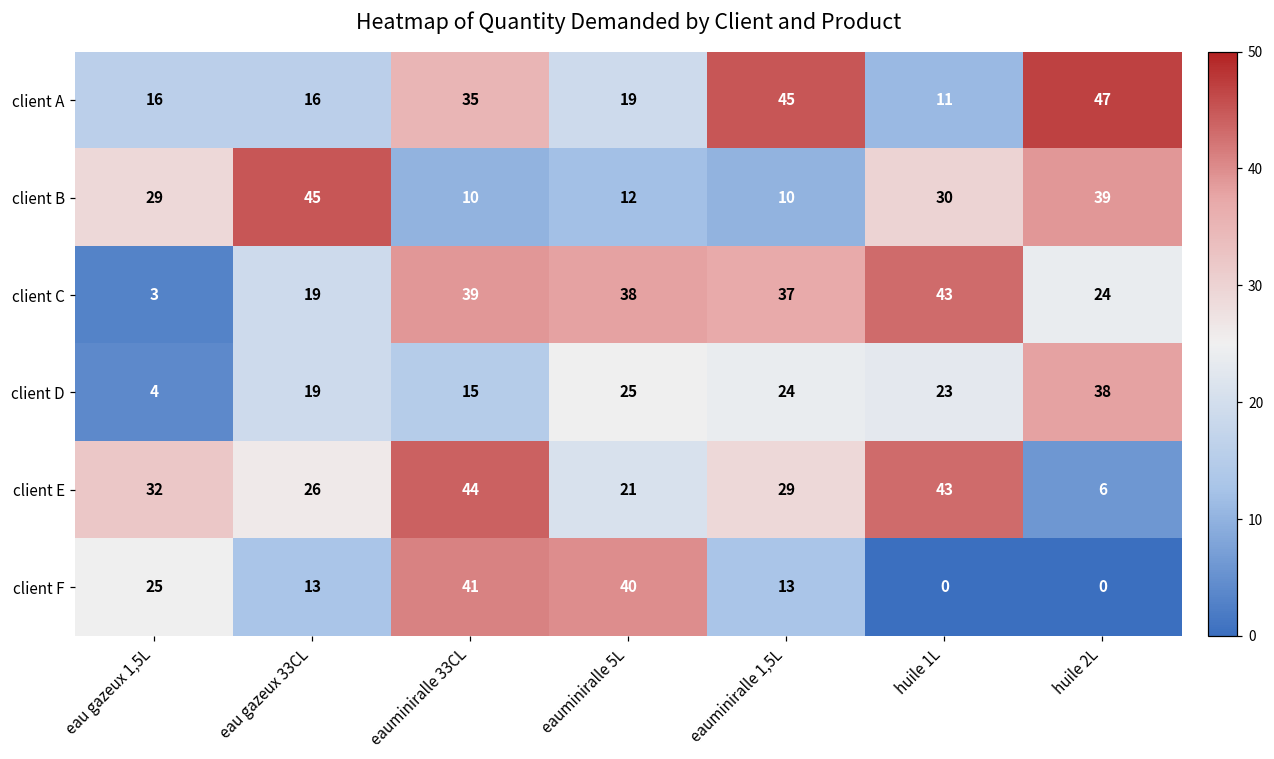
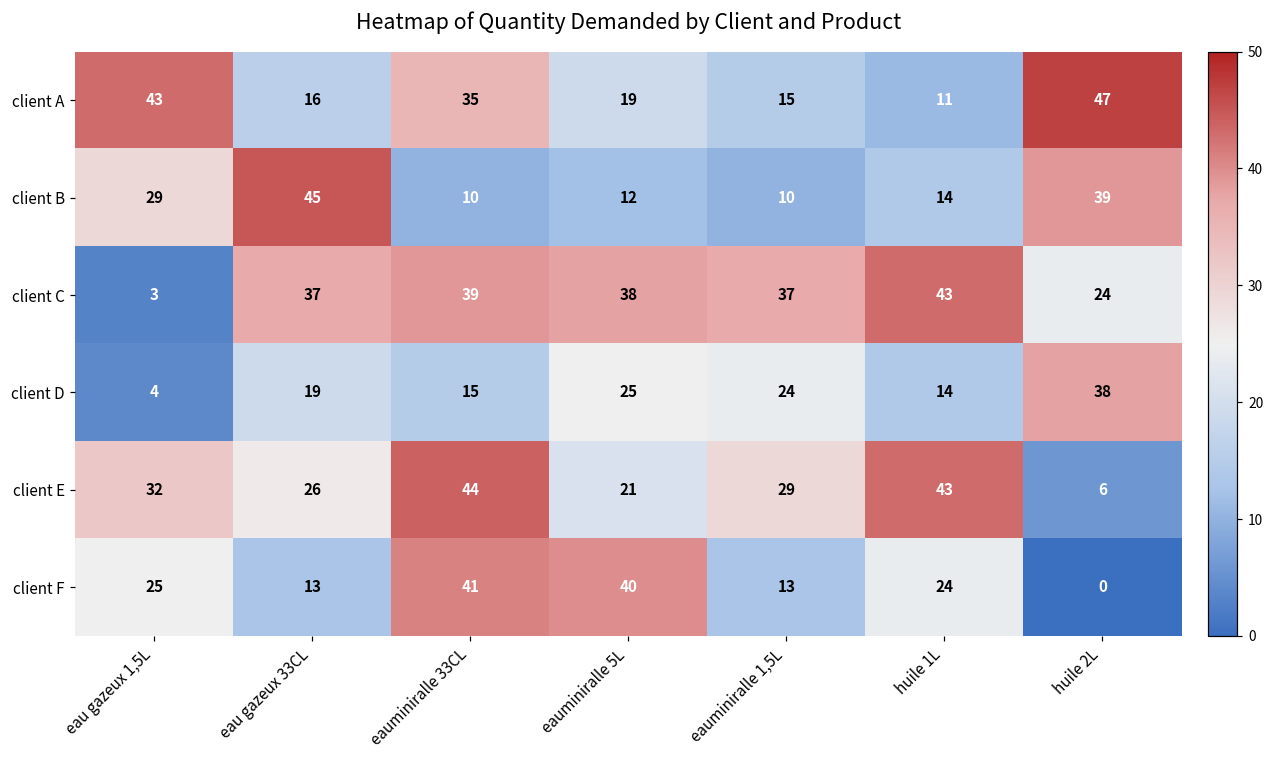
client A, eau gazeux 1,5L: 16 -> 43
client A, eauminiralle 1,5L: 45 -> 15
client B, huile 1L: 30 -> 14
client C, eau gazeux 33CL: 19 -> 37
client D, huile 1L: 23 -> 14
client F, huile 1L: 0 -> 24
